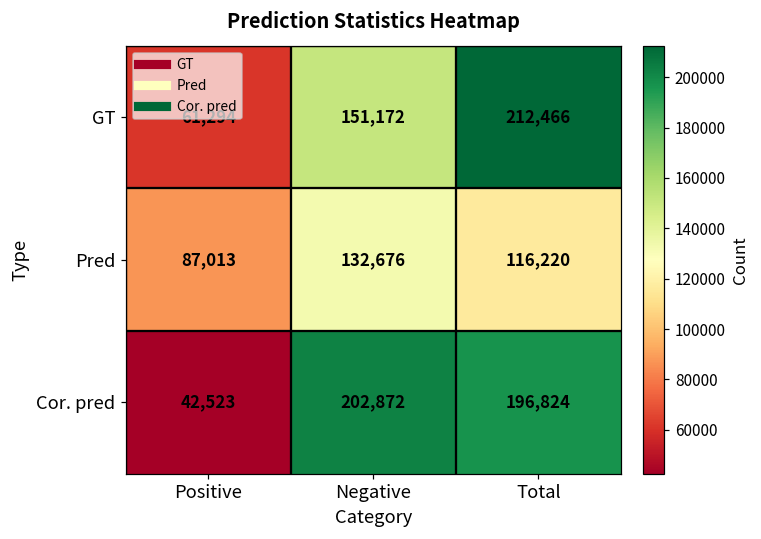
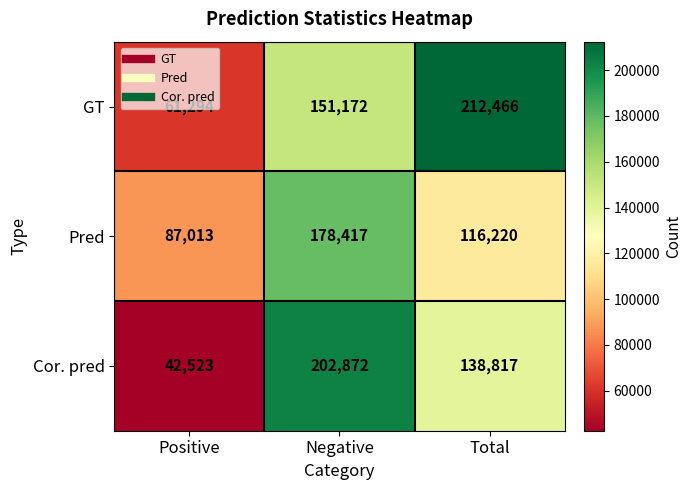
Pred, Negative: 132,676 -> 178,417
Cor. pred, Total: 196,824 -> 138,817
